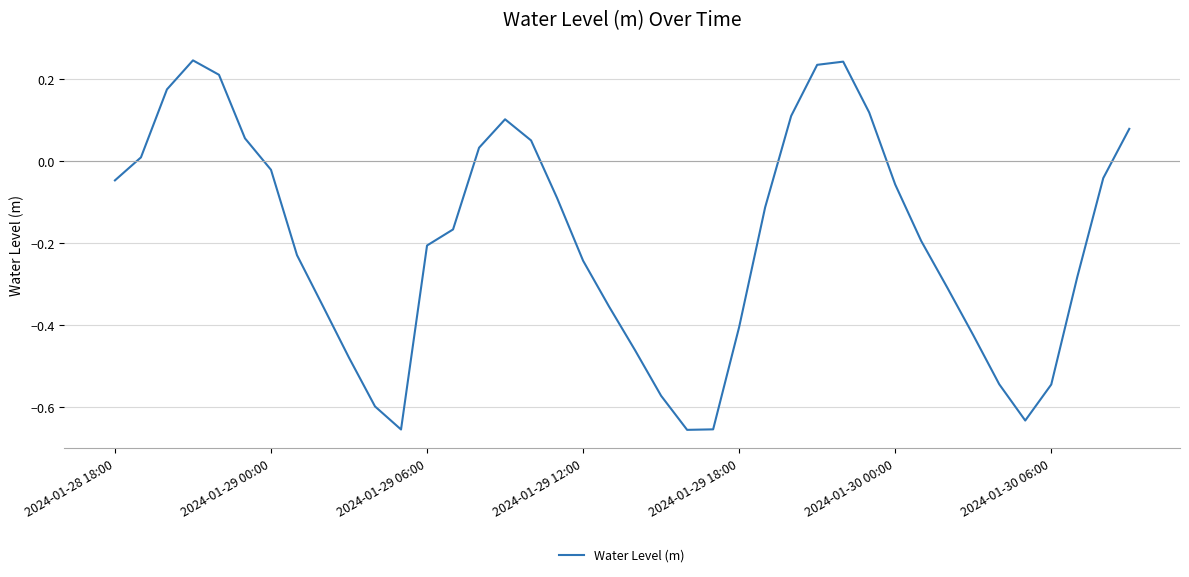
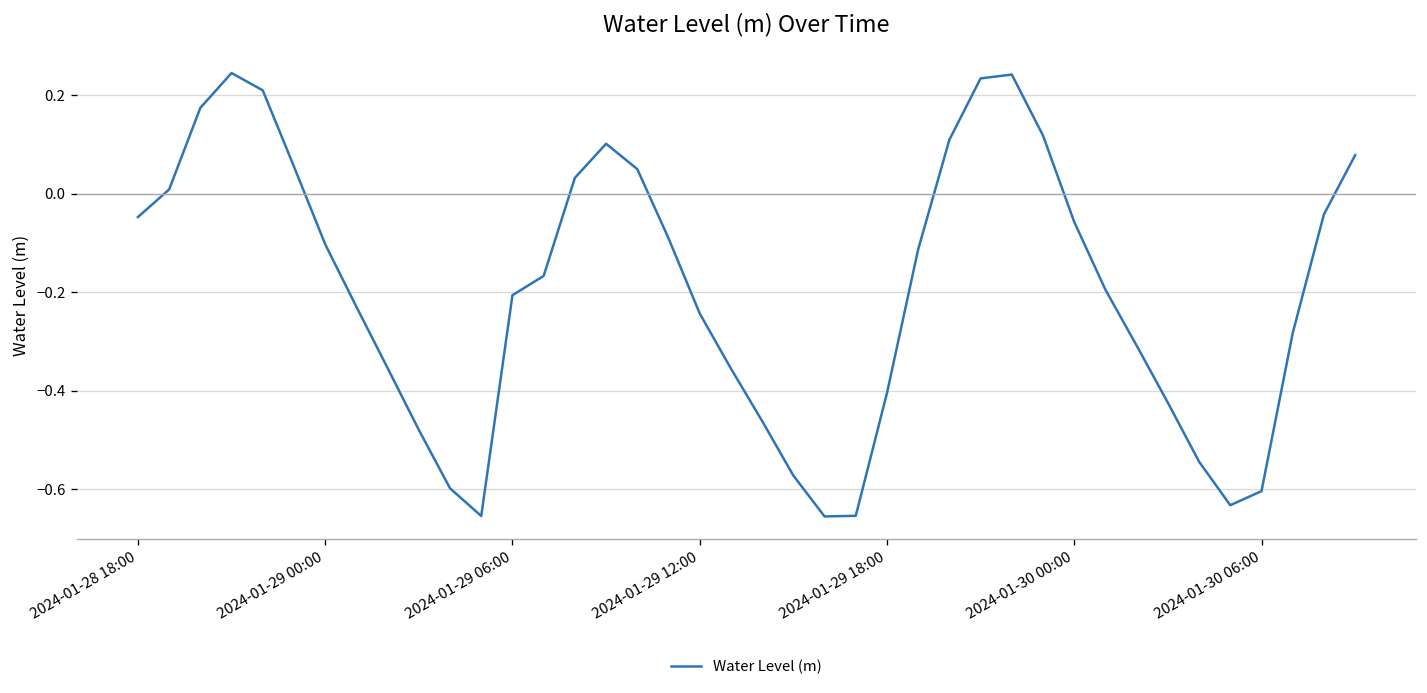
2024-01-29 00:00: -0.02 -> -0.10
2024-01-30 06:00: -0.55 -> -0.60
